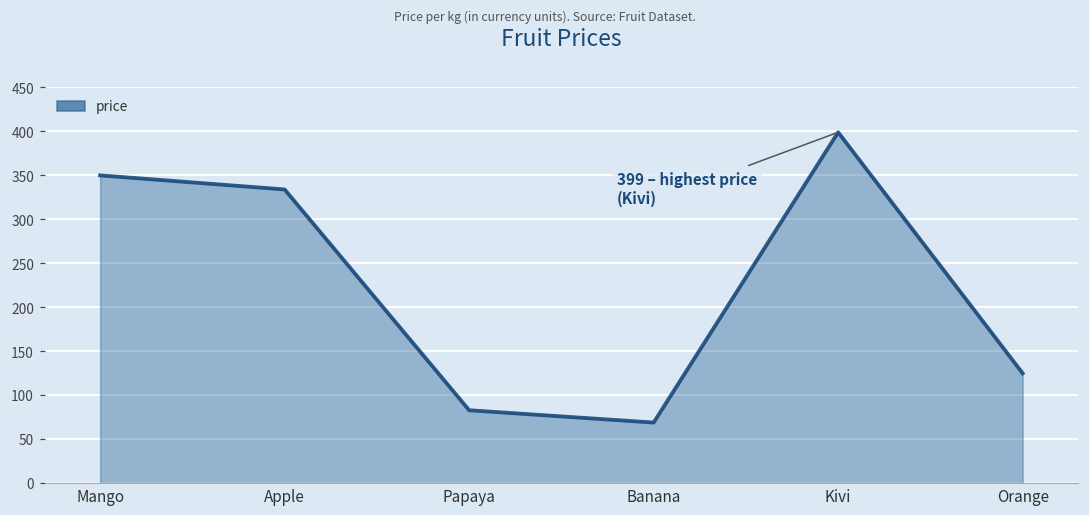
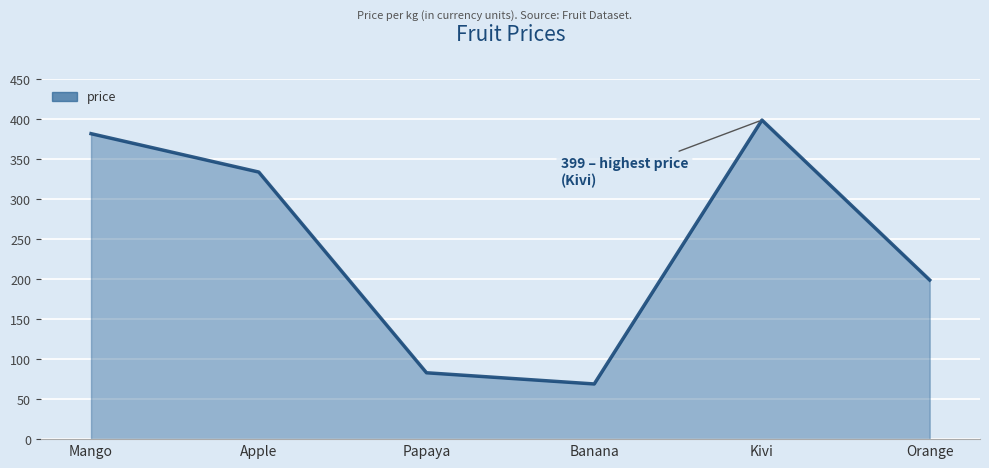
Mango: 350 -> 380
Orange: 130 -> 200
